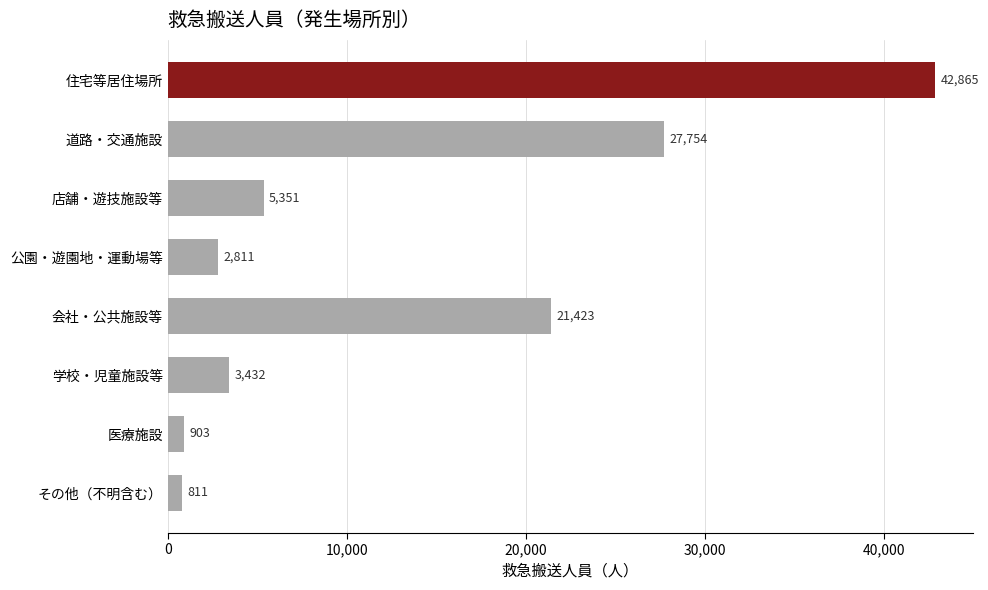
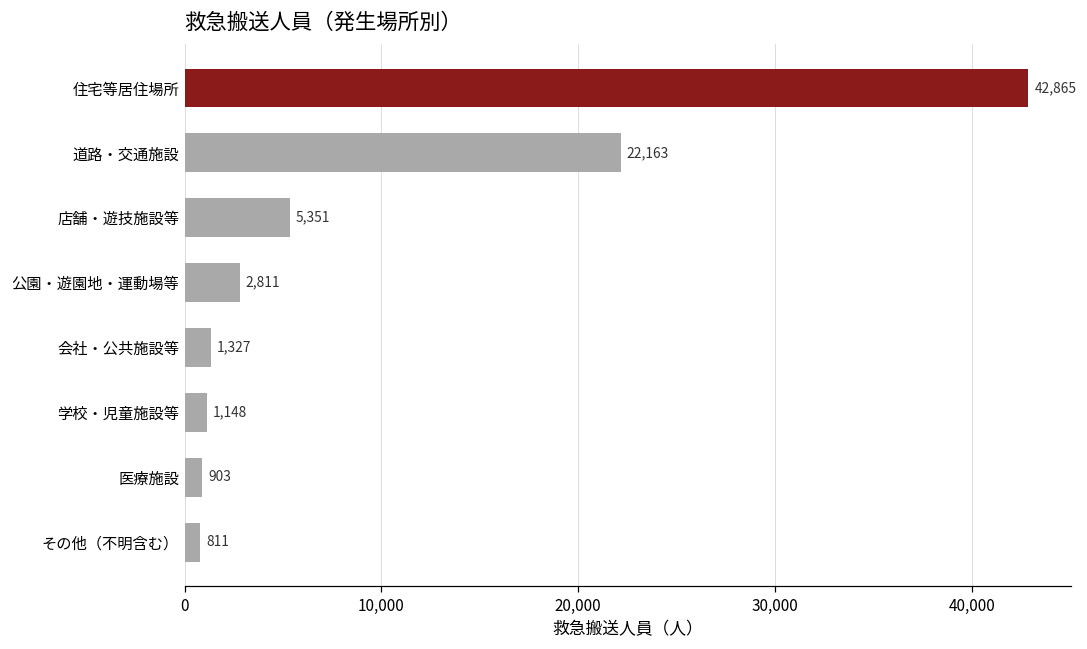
道路・交通施設: 27,754 -> 22,163
会社・公共施設等: 21,423 -> 1,327
学校・児童施設等: 3,432 -> 1,148
